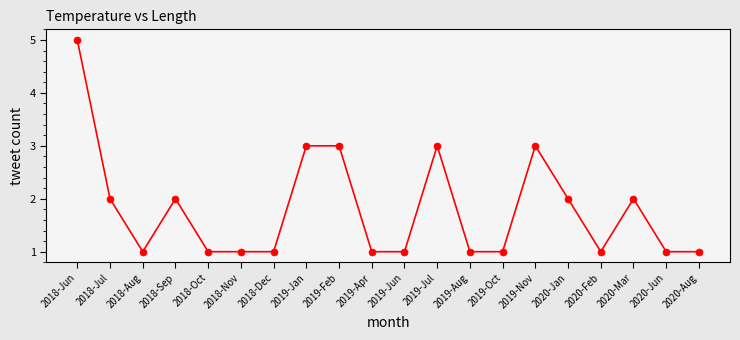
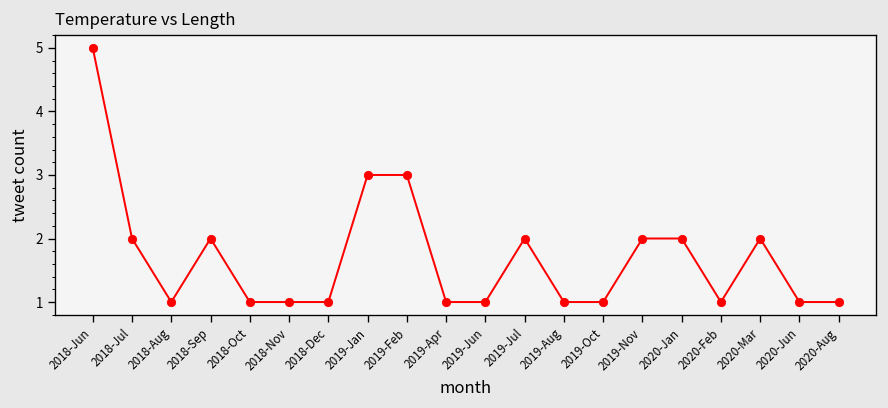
2019-Jul: 3 -> 2
2019-Nov: 3 -> 2
